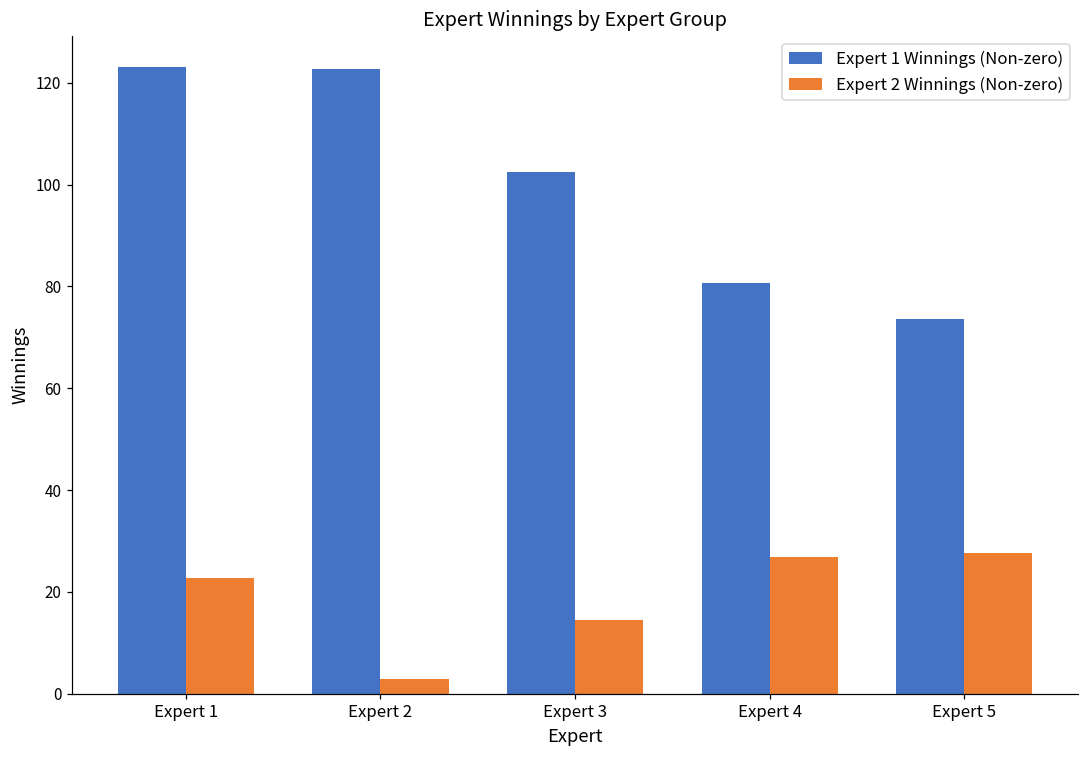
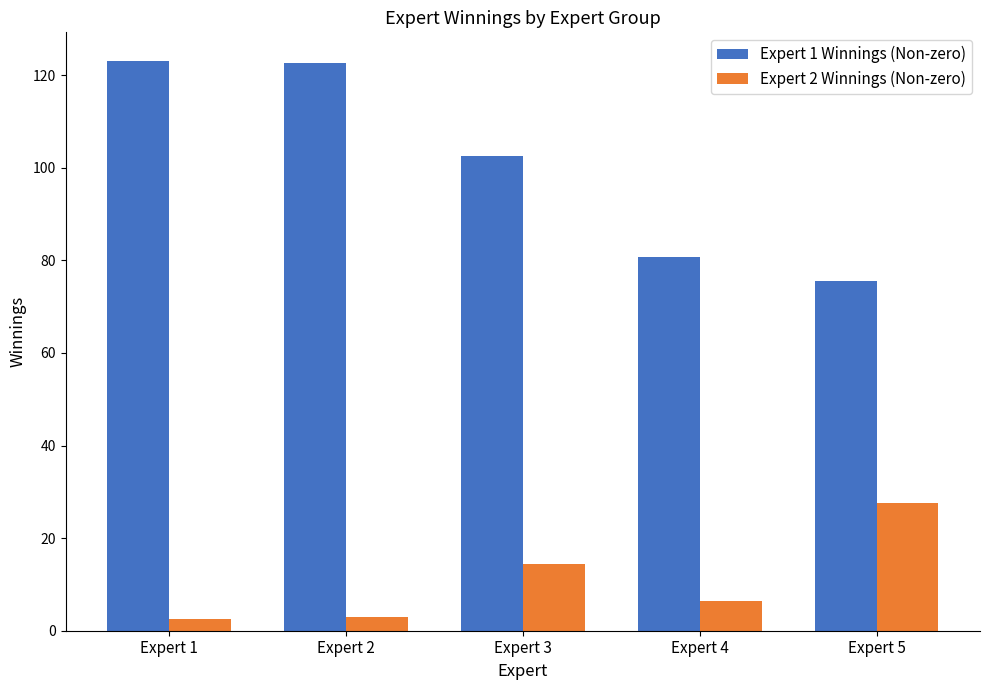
Expert 2 Winnings (Non-zero), Expert 1: 23 -> 2
Expert 2 Winnings (Non-zero), Expert 4: 27 -> 6
Expert 1 Winnings (Non-zero), Expert 5: 74 -> 76
